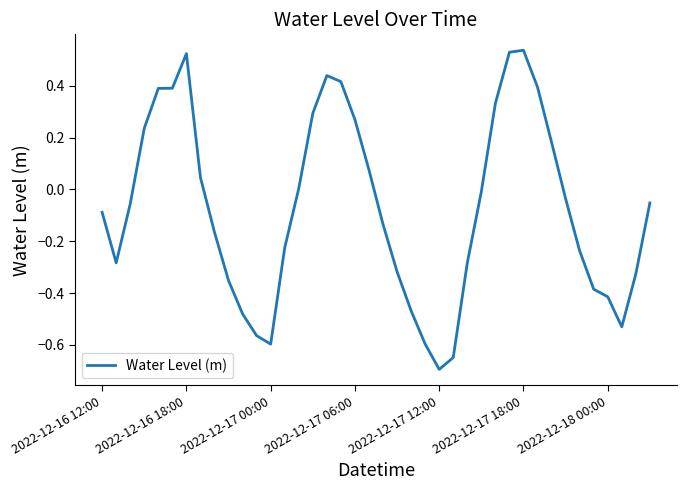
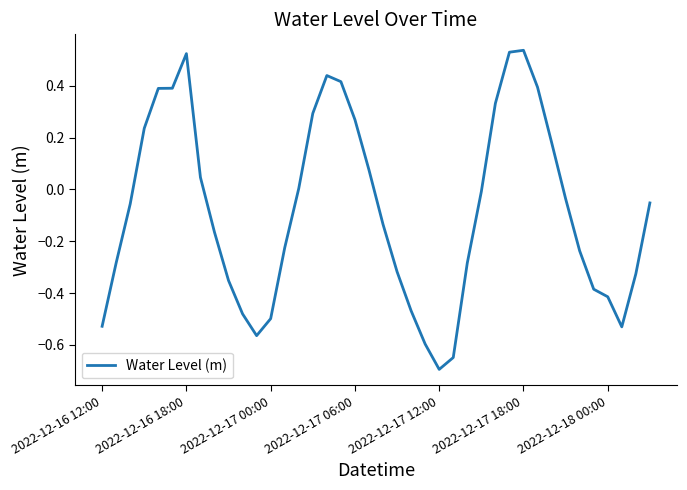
2022-12-16 12:00: -0.09 -> -0.53
2022-12-17 00:00: -0.60 -> -0.50
